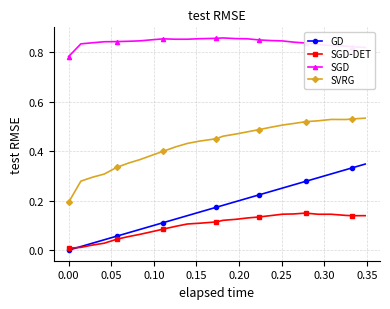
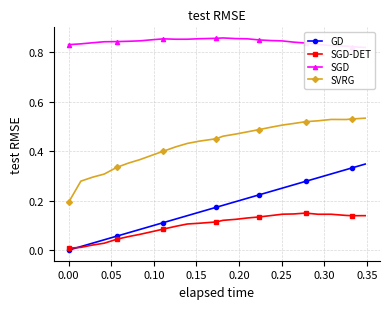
SGD, 0.00: 0.78 -> 0.83
